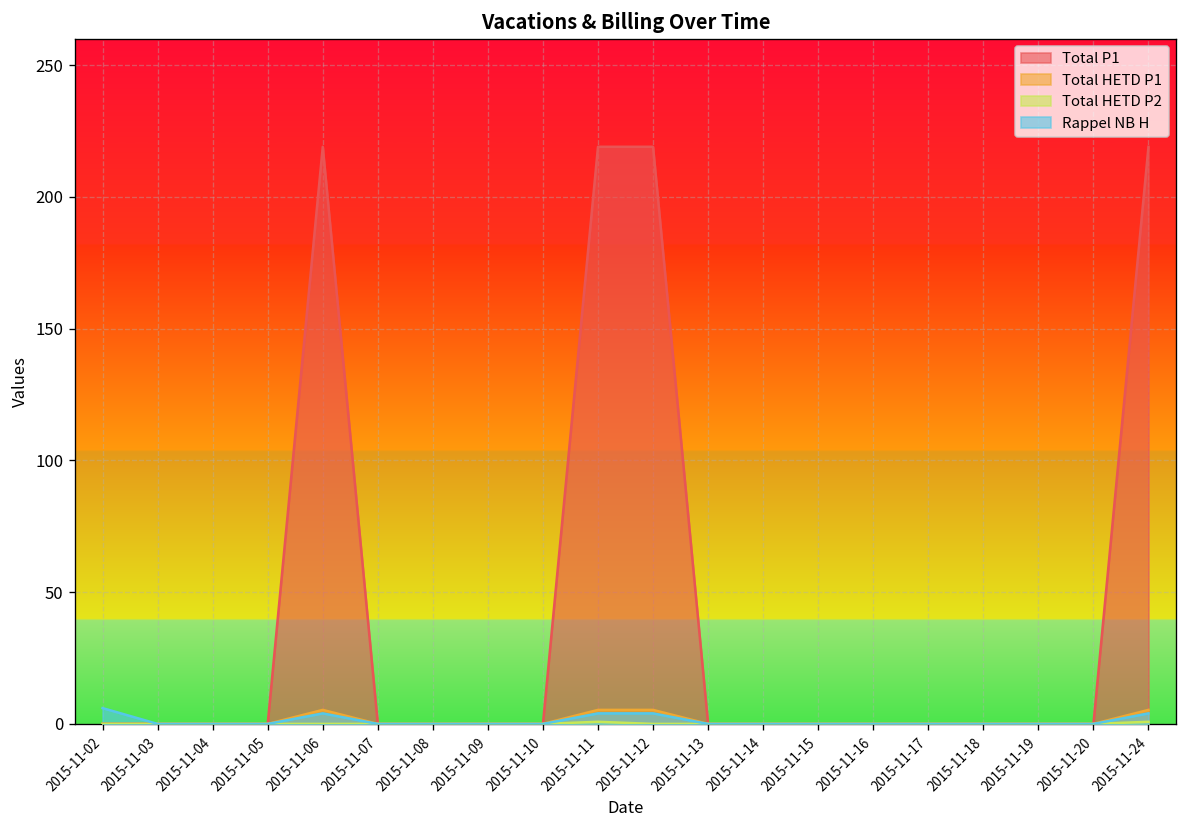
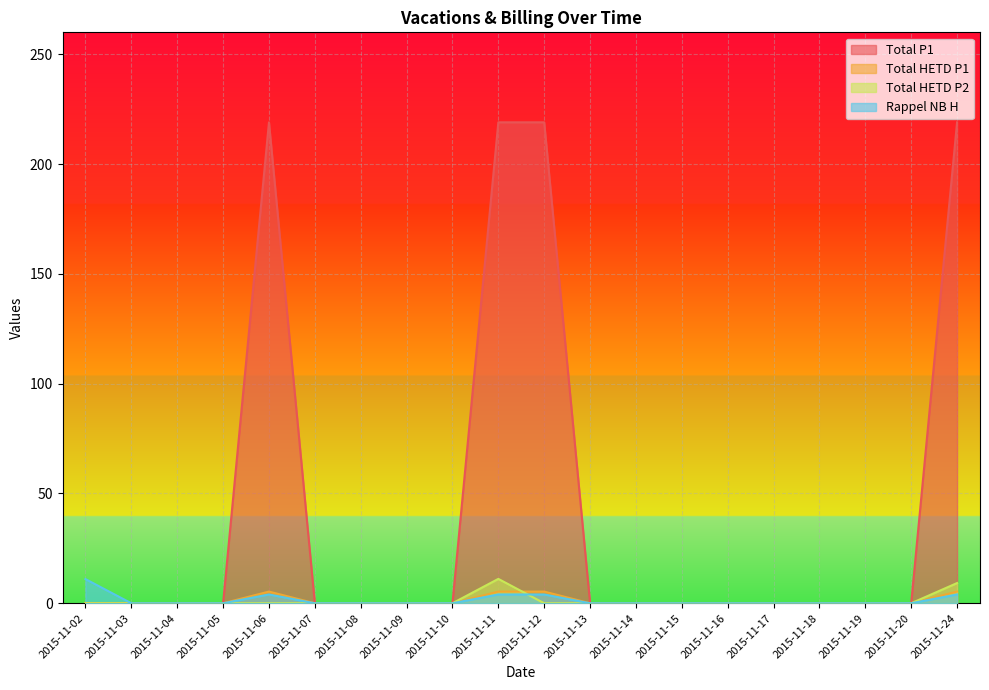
Rappel NB H, 2015-11-02: 6 -> 11
Total HETD P2, 2015-11-11: 1 -> 11
Total HETD P2, 2015-11-24: 1 -> 9
